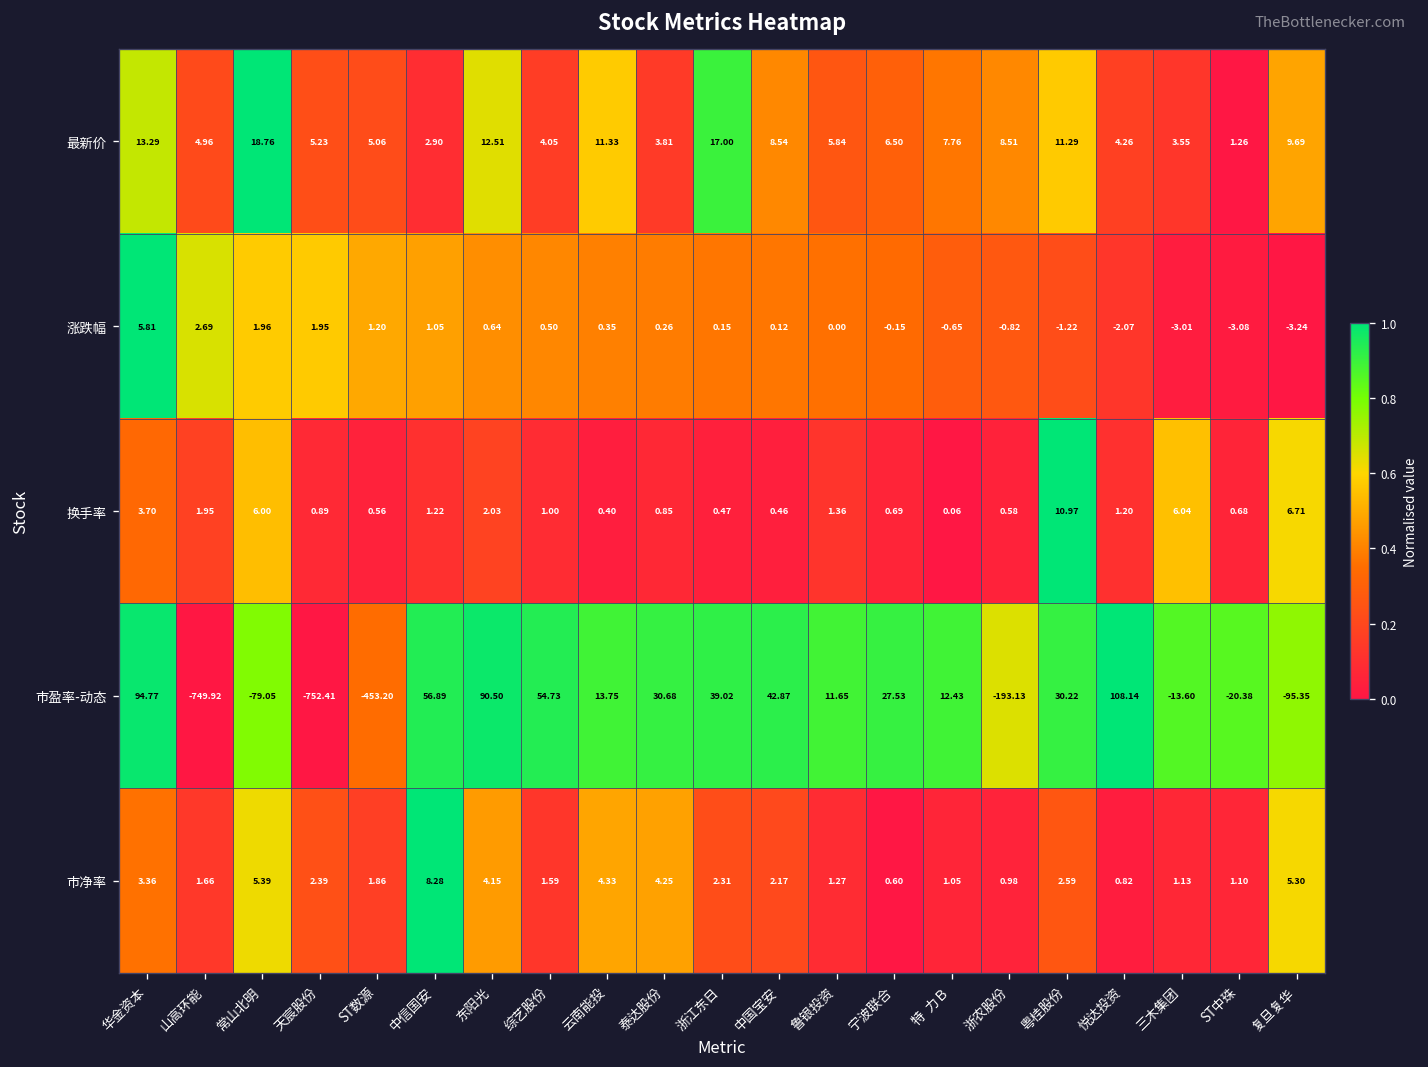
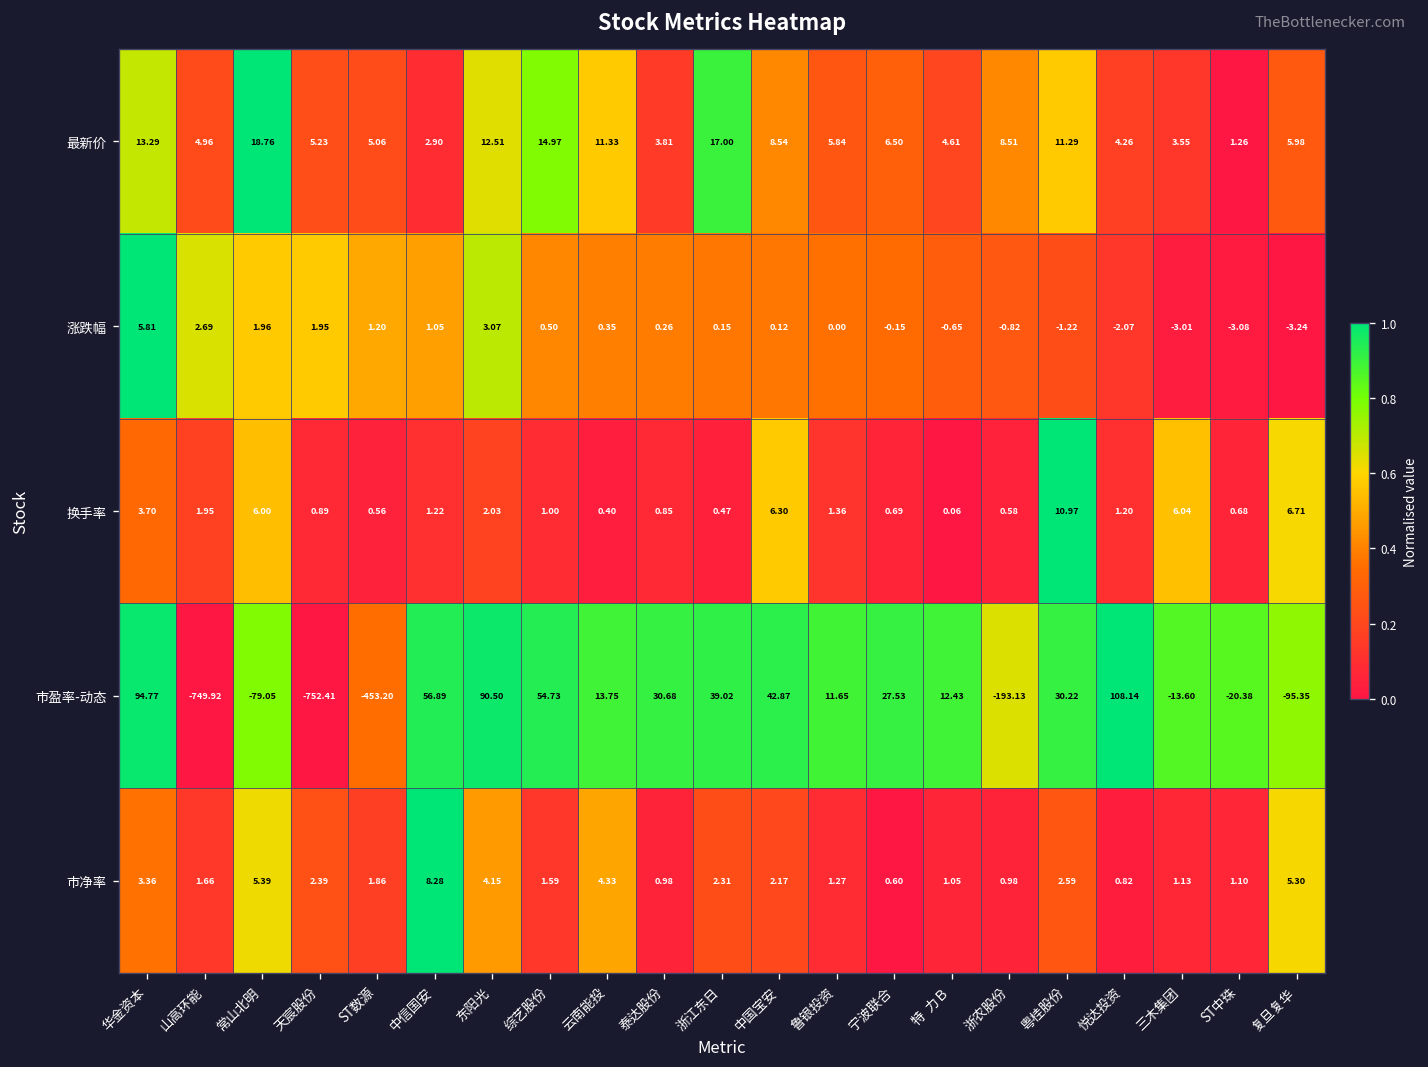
最新价, 综艺股份: 4.05 -> 14.97
最新价, 特 力Ｂ: 7.76 -> 4.61
最新价, 复旦复华: 9.69 -> 5.98
涨跌幅, 东阳光: 0.64 -> 3.07
换手率, 中国宝安: 0.46 -> 6.30
市净率, 泰达股份: 4.25 -> 0.98
